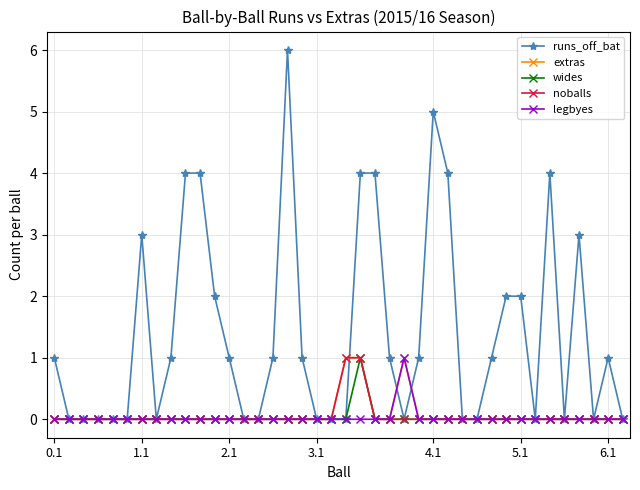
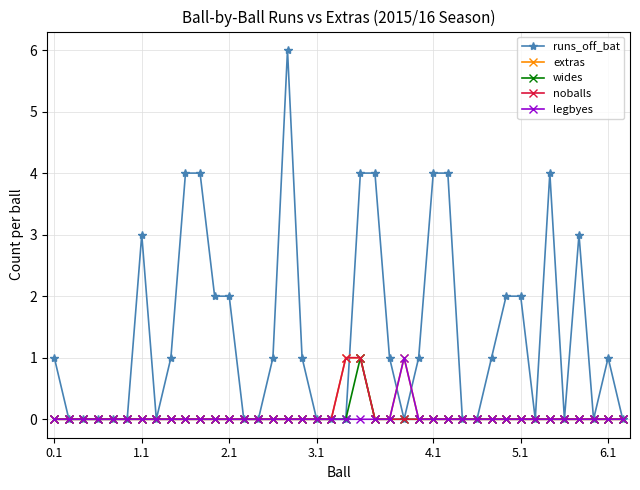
runs_off_bat, 2.1: 1 -> 2
runs_off_bat, 4.1: 5 -> 4
